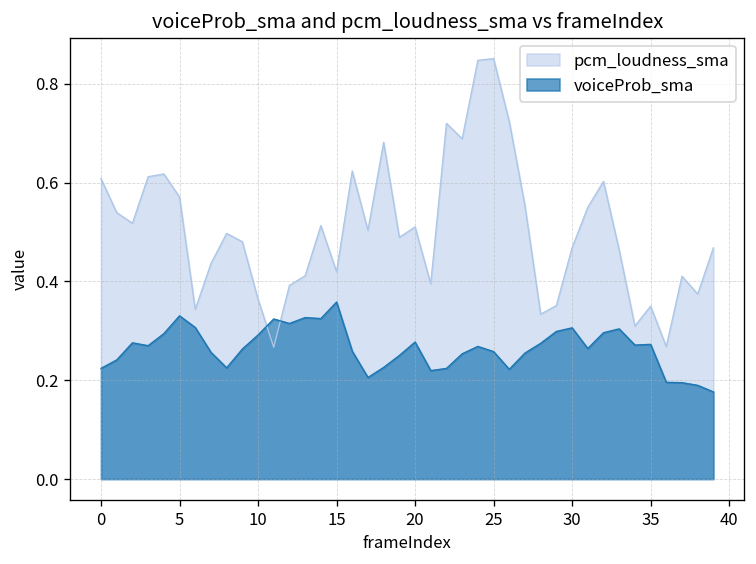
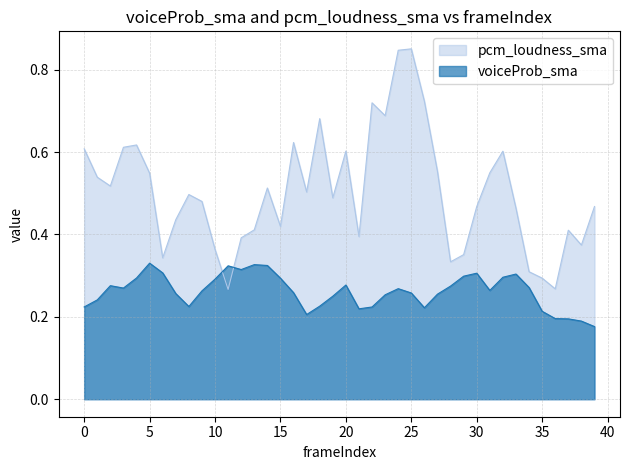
pcm_loudness_sma, 5: 0.57 -> 0.55
voiceProb_sma, 15: 0.36 -> 0.29
pcm_loudness_sma, 20: 0.51 -> 0.60
pcm_loudness_sma, 35: 0.35 -> 0.29
voiceProb_sma, 35: 0.27 -> 0.21
